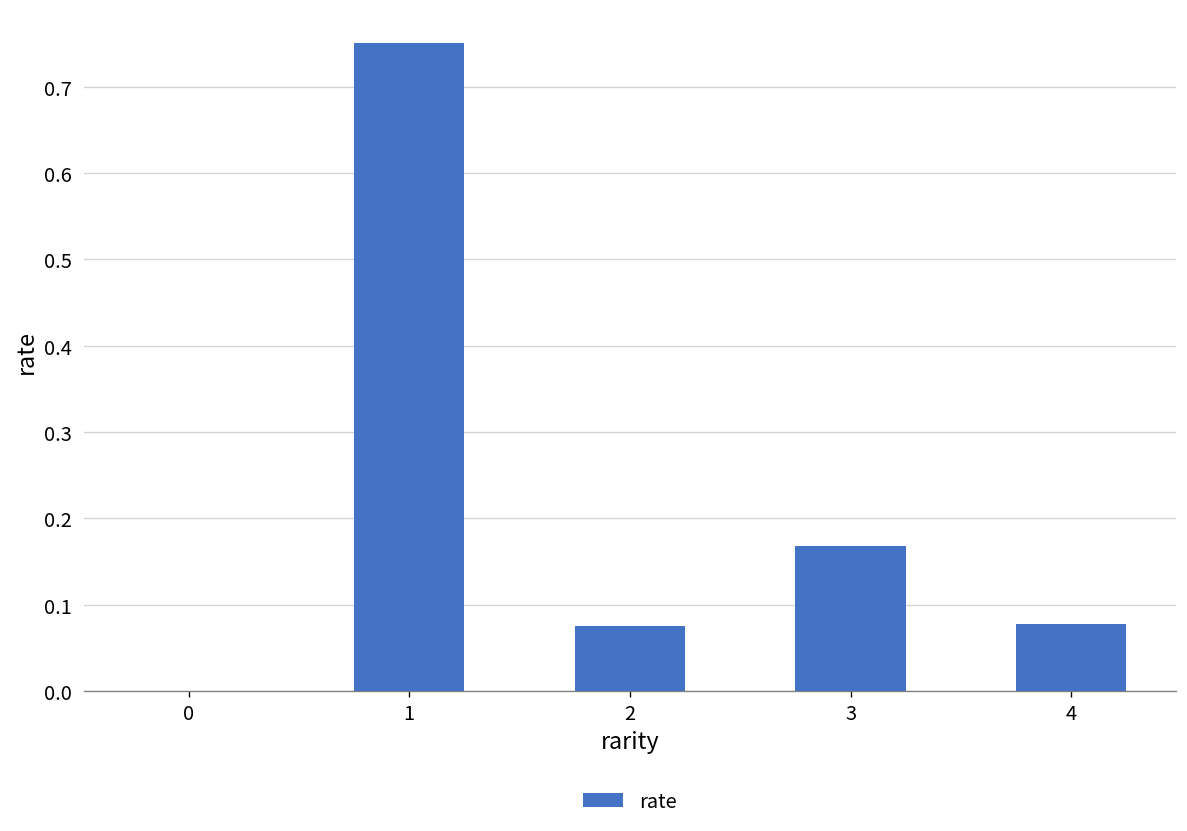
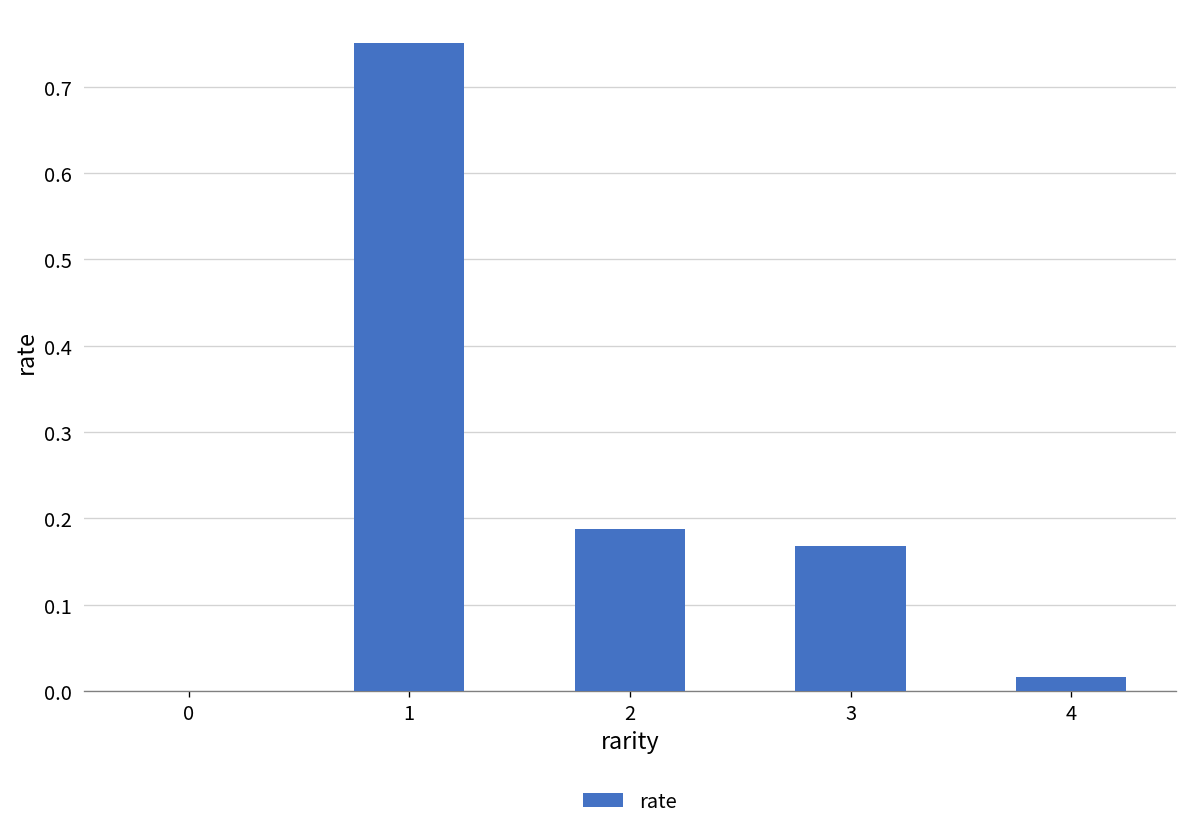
2: 0.07 -> 0.19
4: 0.08 -> 0.02
